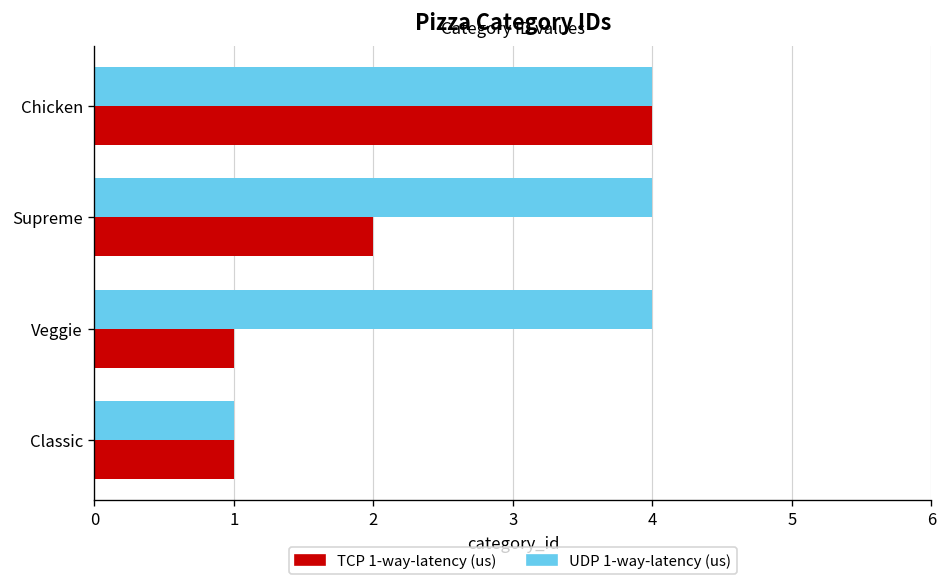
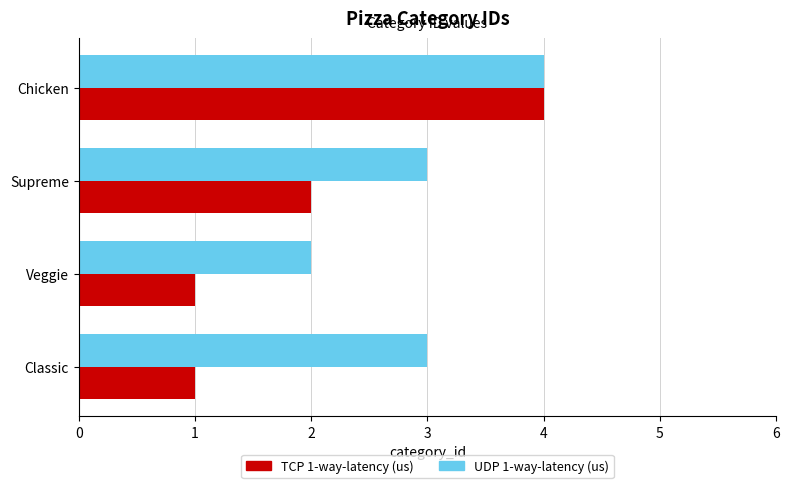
UDP 1-way-latency (us), Supreme: 4 -> 3
UDP 1-way-latency (us), Veggie: 4 -> 2
UDP 1-way-latency (us), Classic: 1 -> 3
